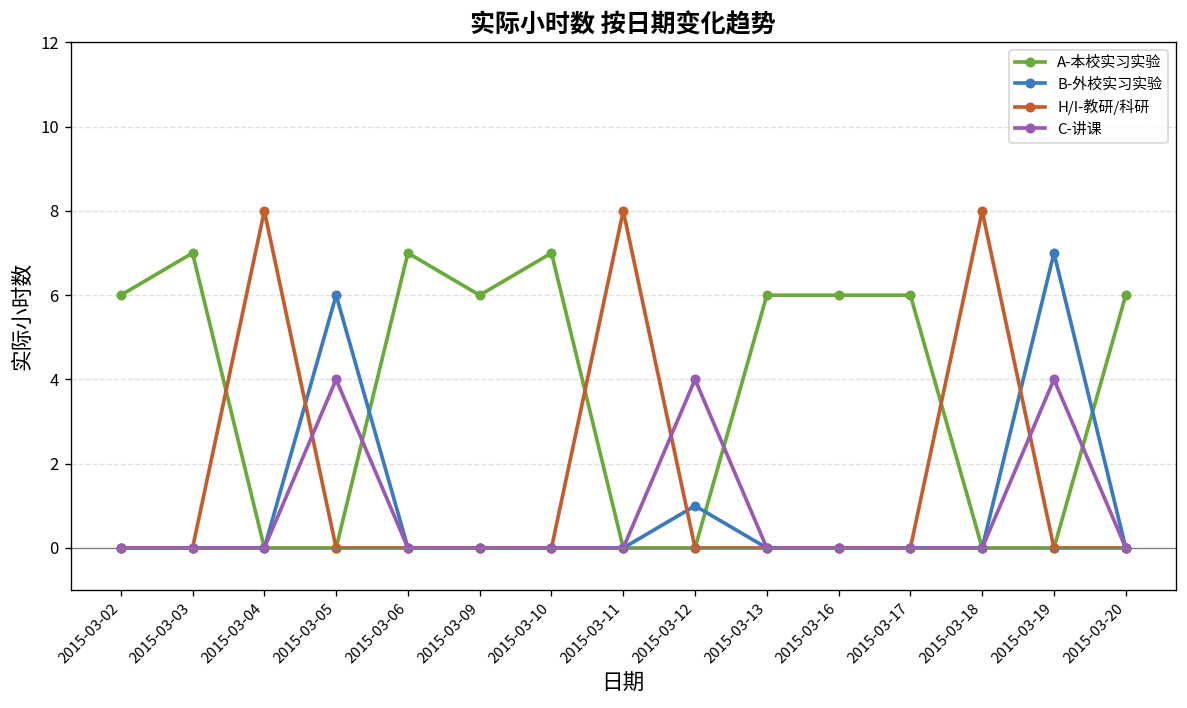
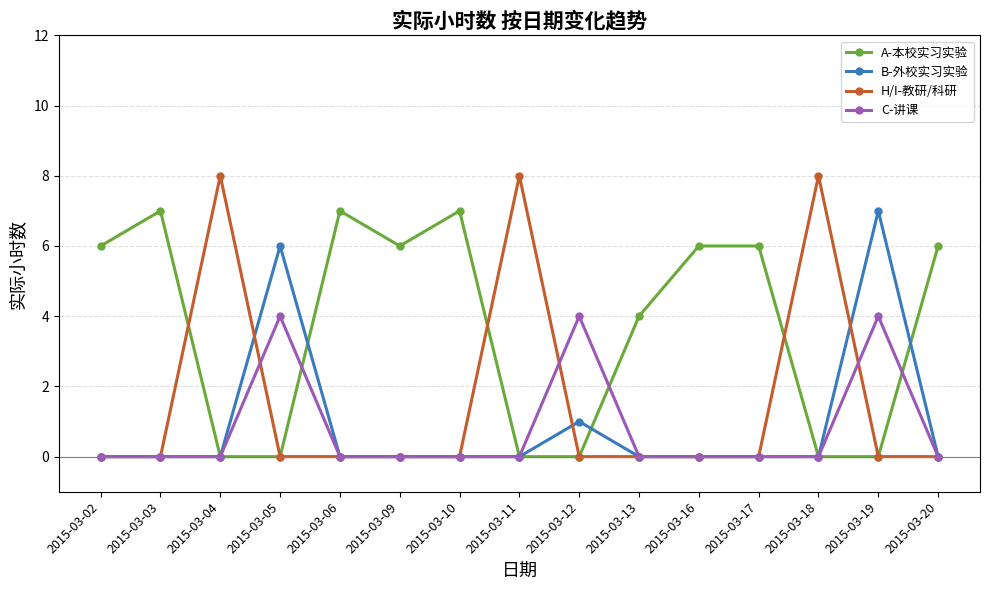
A-本校实习实验, 2015-03-13: 6 -> 4
